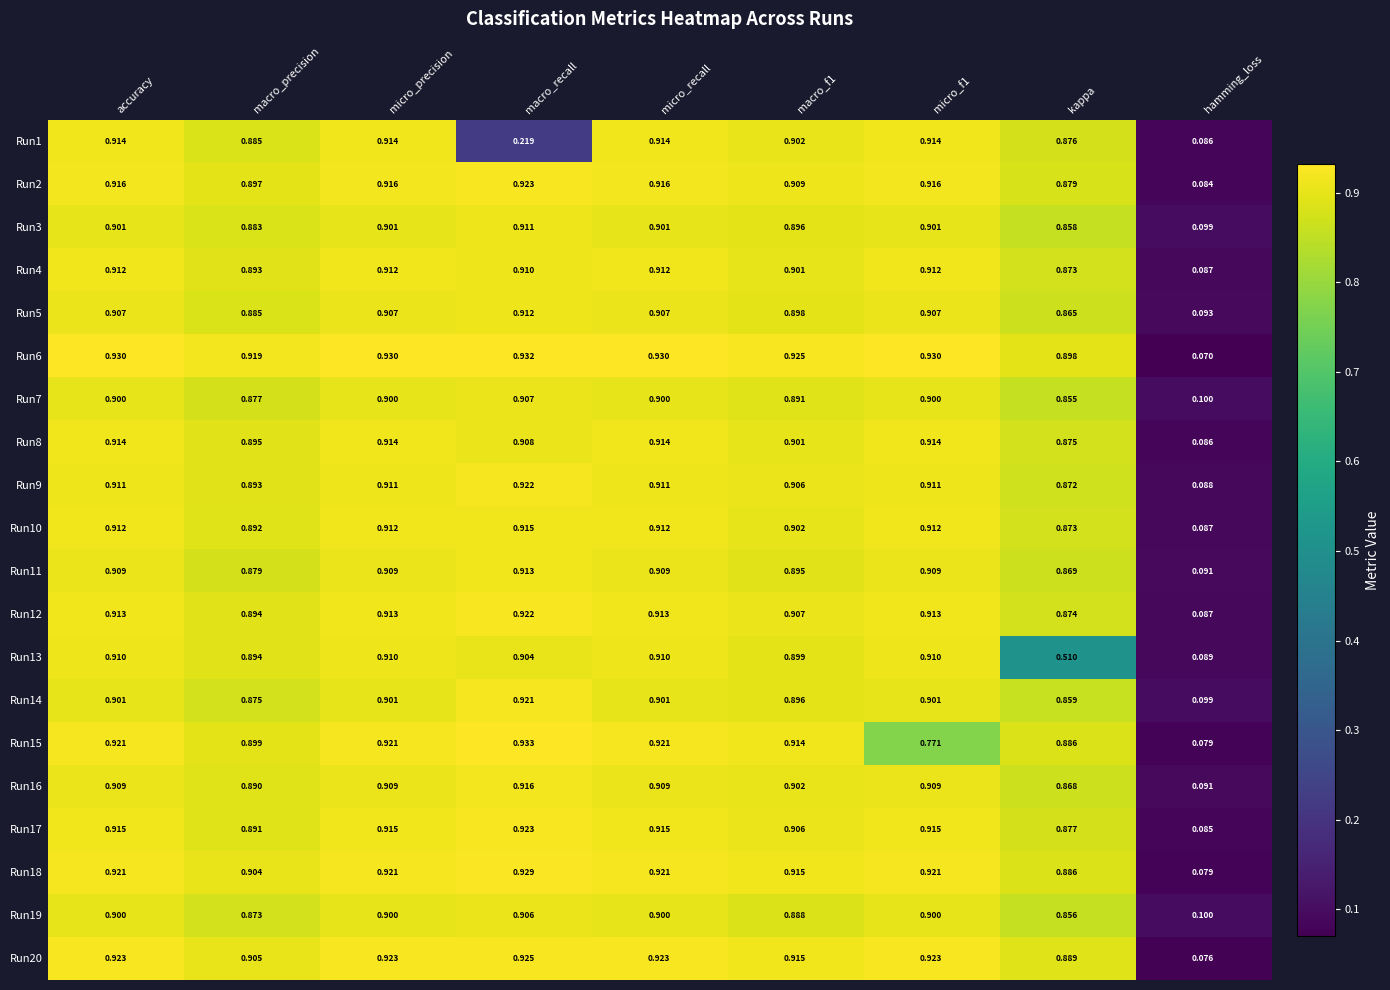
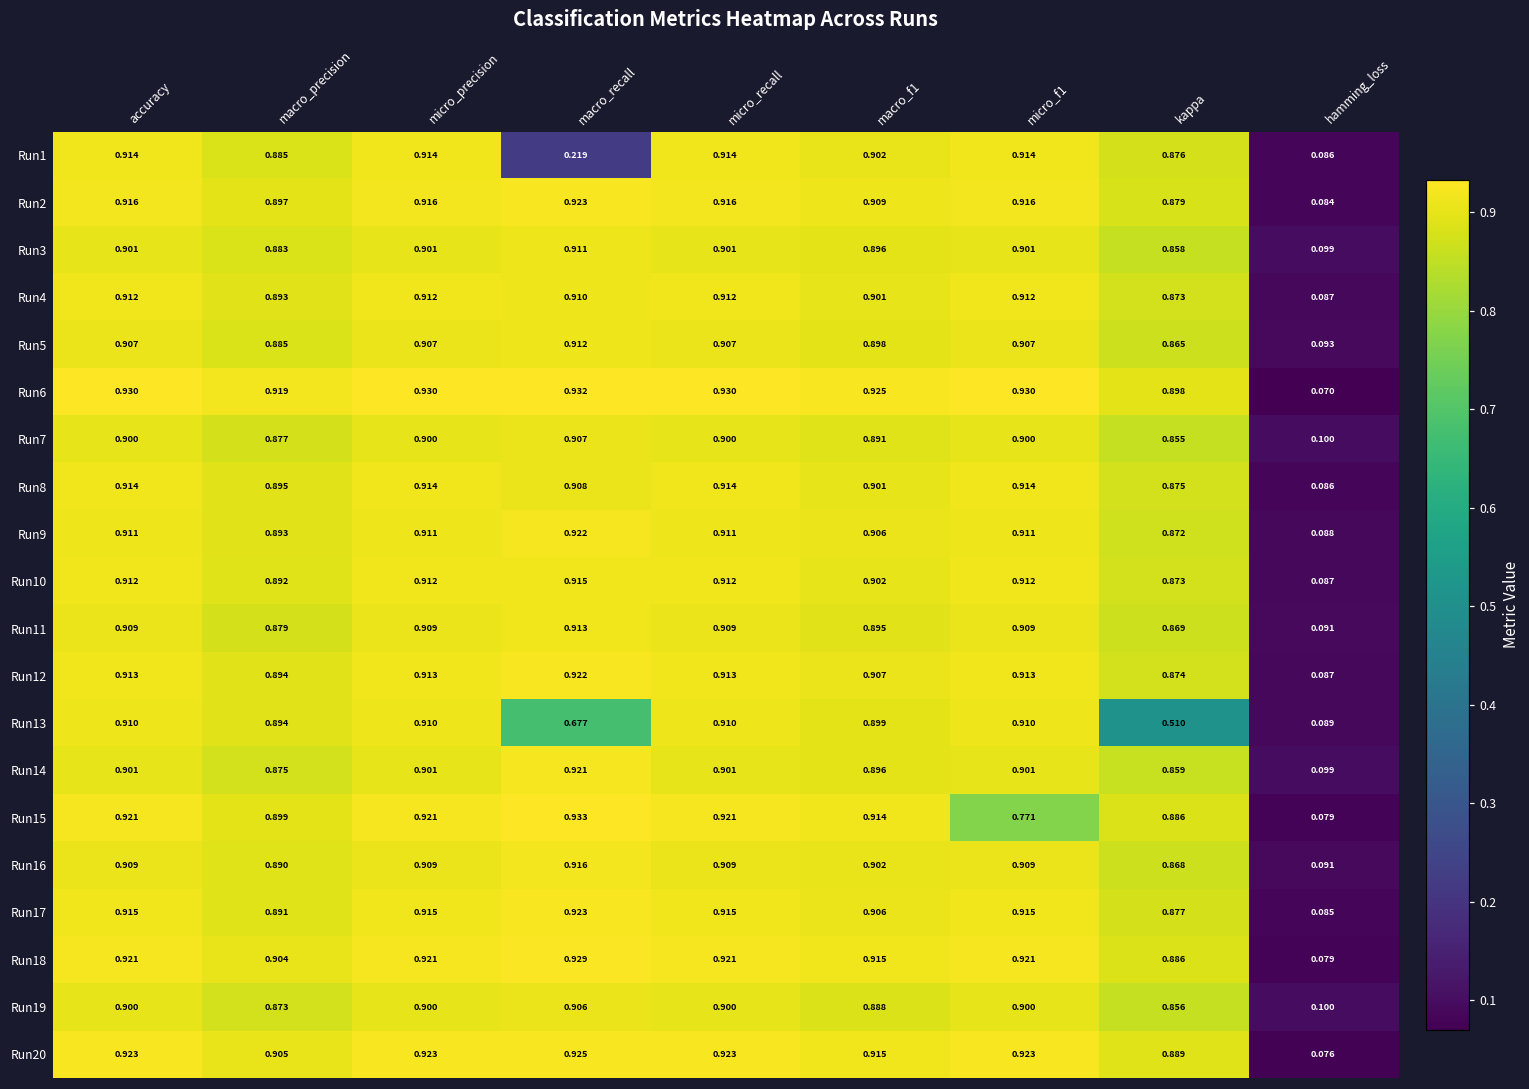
Run13, macro_recall: 0.904 -> 0.677
